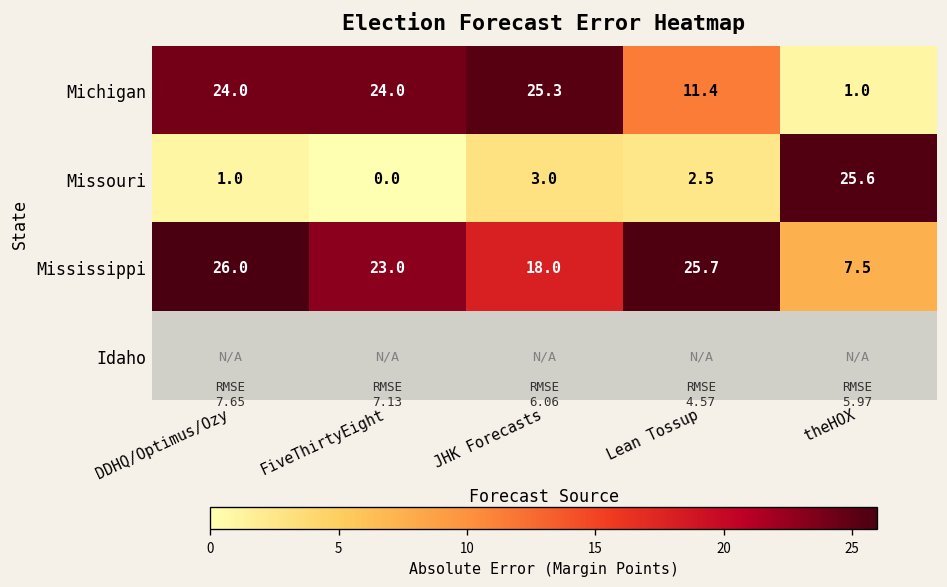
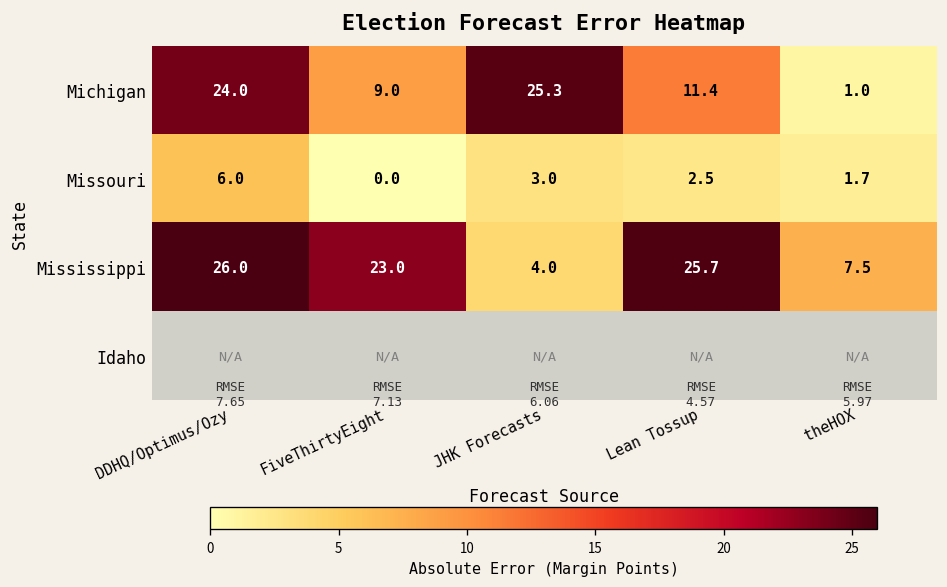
Michigan, FiveThirtyEight: 24.0 -> 9.0
Missouri, DDHQ/Optimus/Ozy: 1.0 -> 6.0
Missouri, theHOX: 25.6 -> 1.7
Mississippi, JHK Forecasts: 18.0 -> 4.0
